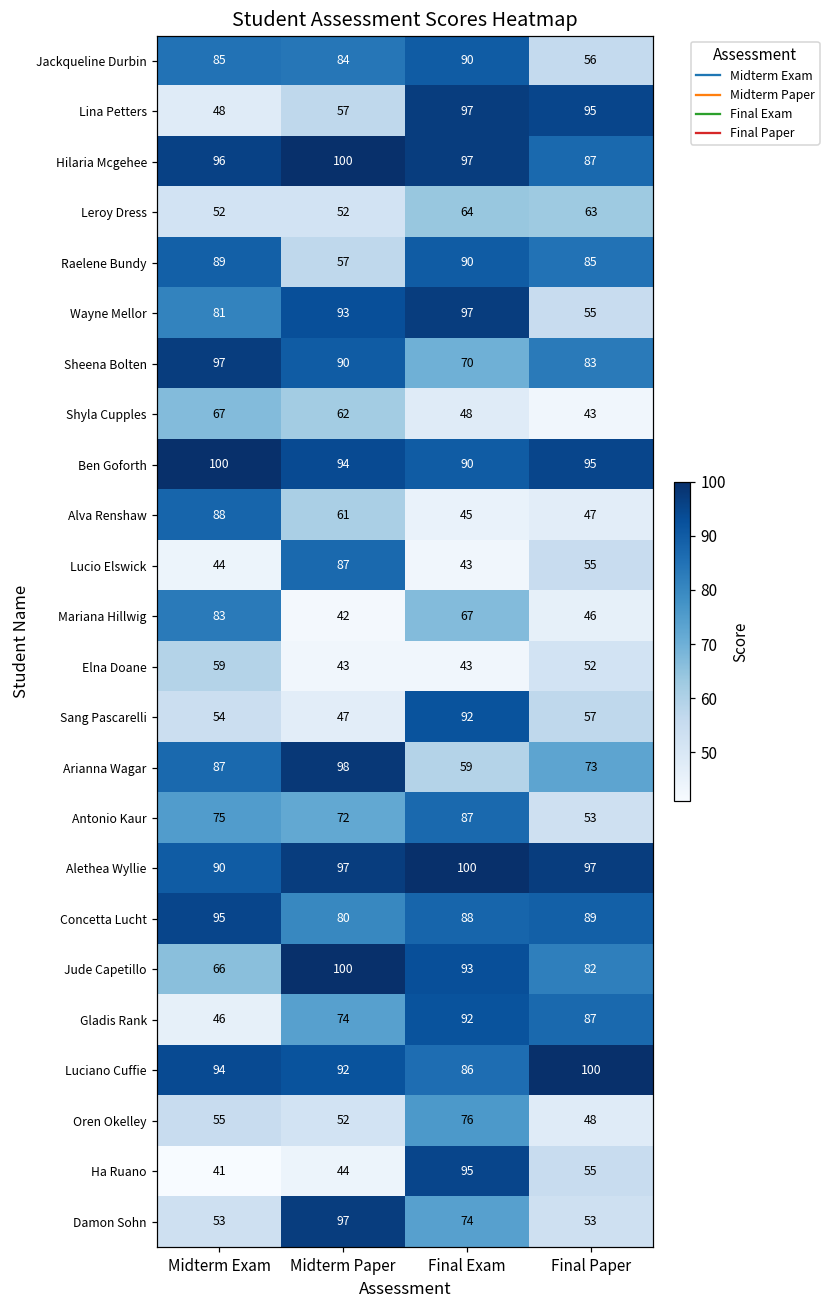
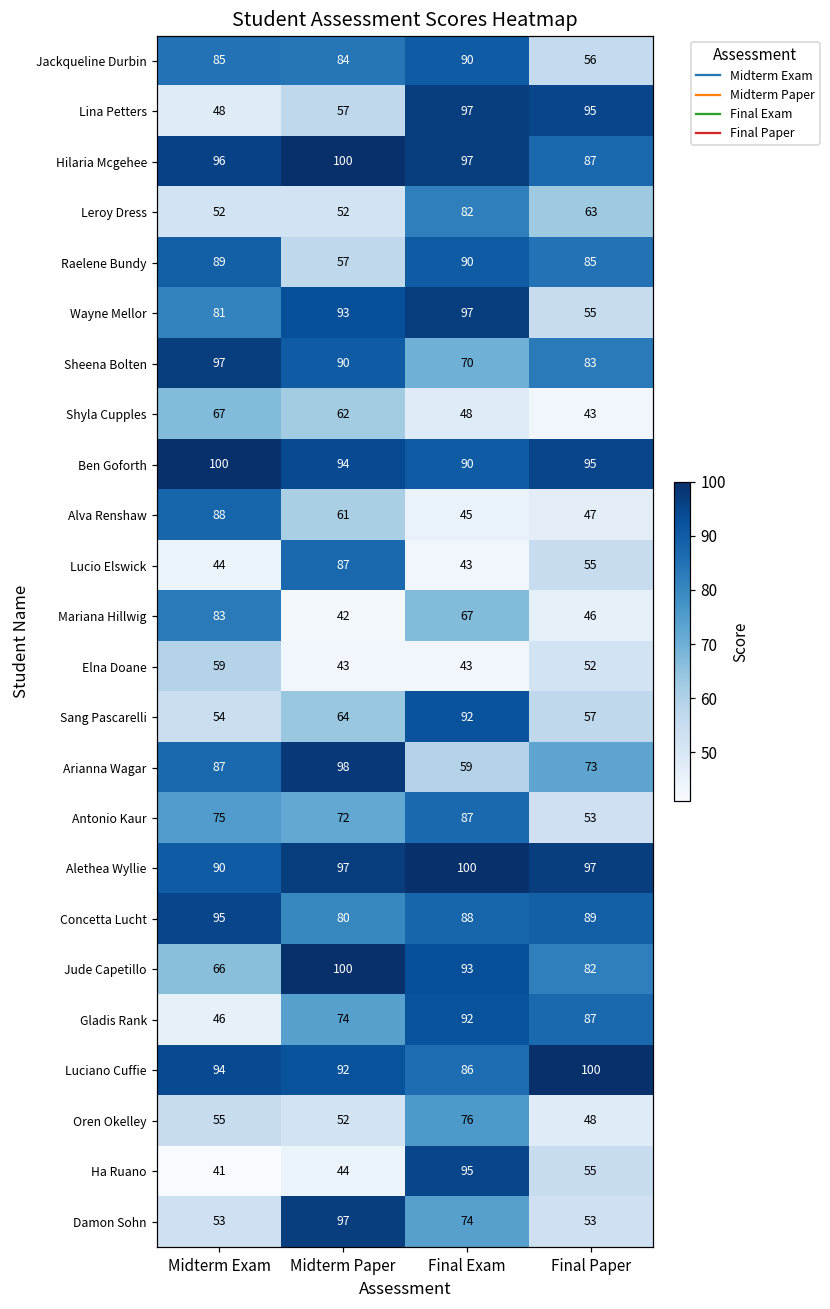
Leroy Dress, Final Exam: 64 -> 82
Sang Pascarelli, Midterm Paper: 47 -> 64
